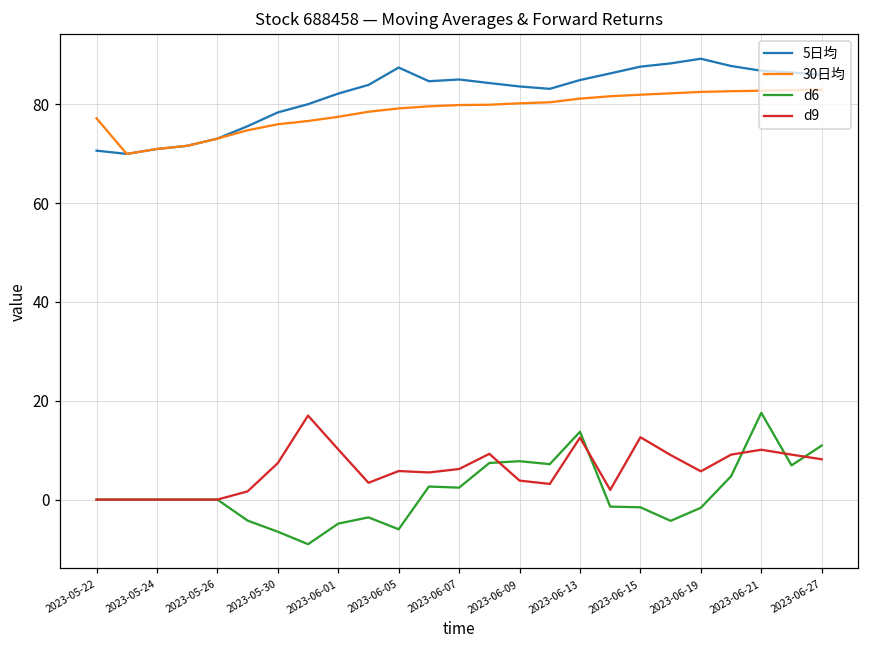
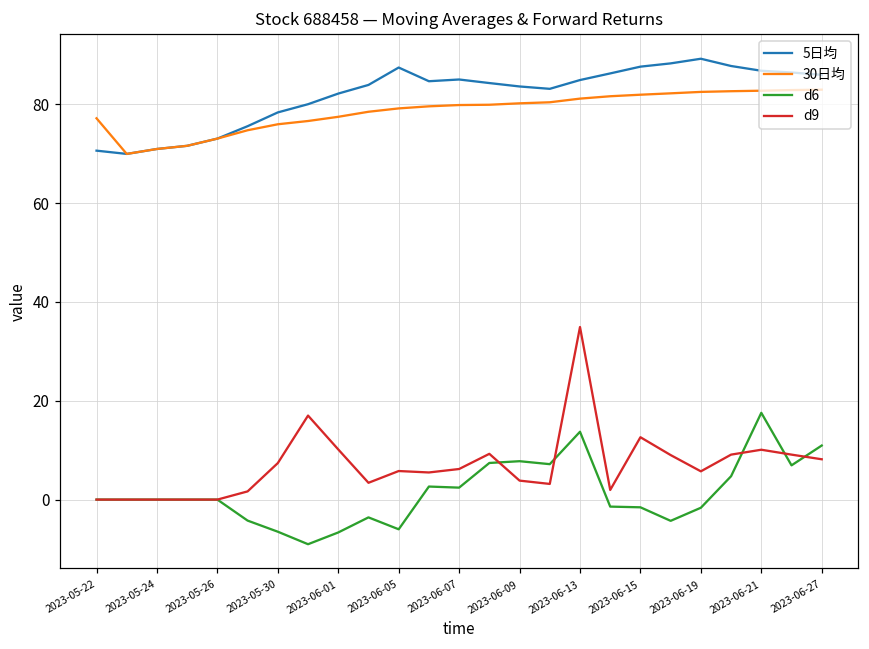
d6, 2023-06-01: -5 -> -7
d9, 2023-06-13: 13 -> 35
